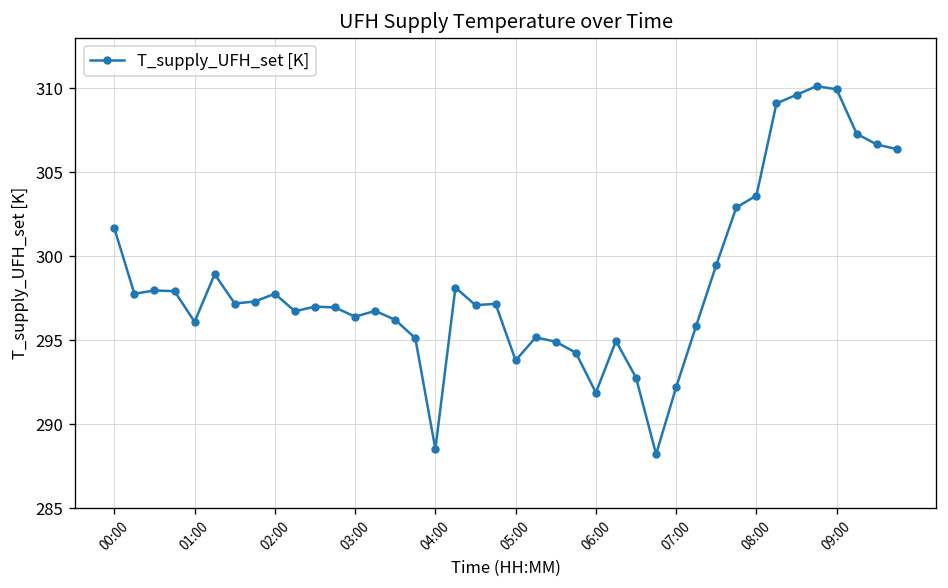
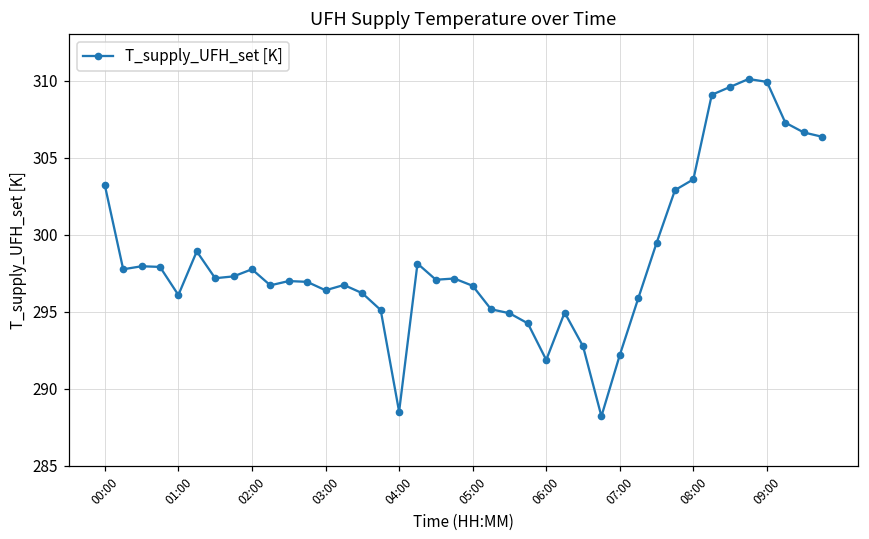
00:00: 301.7 -> 303.2
05:00: 293.8 -> 296.7
